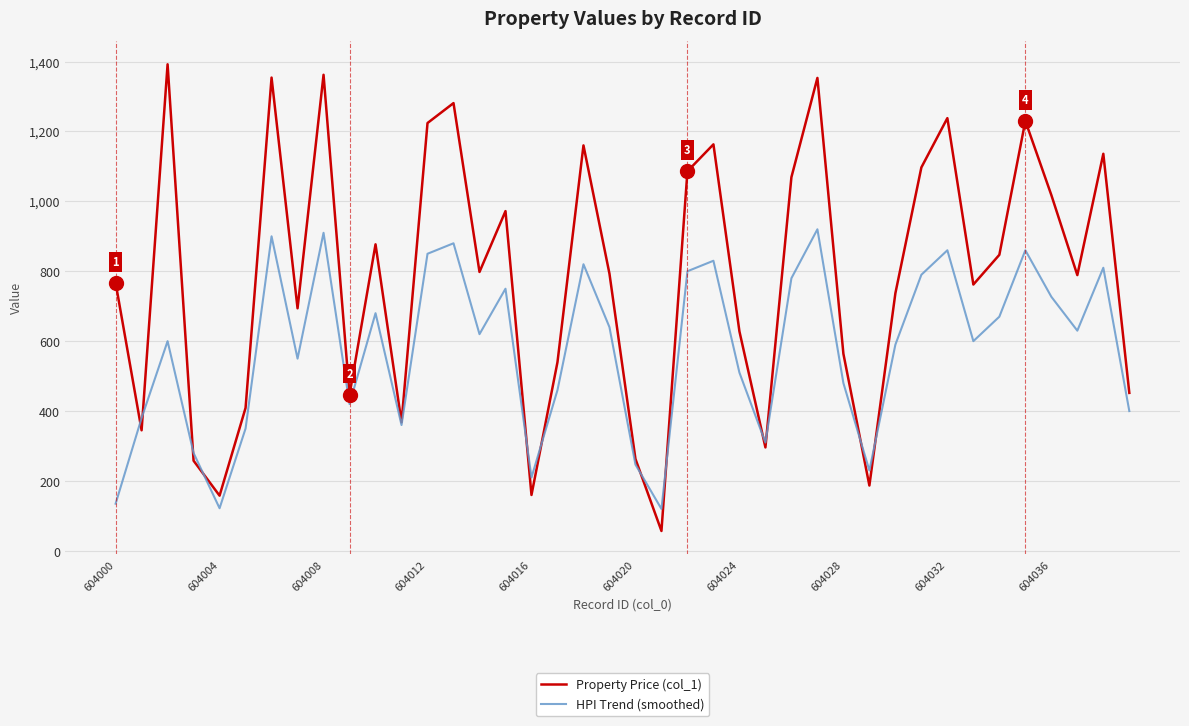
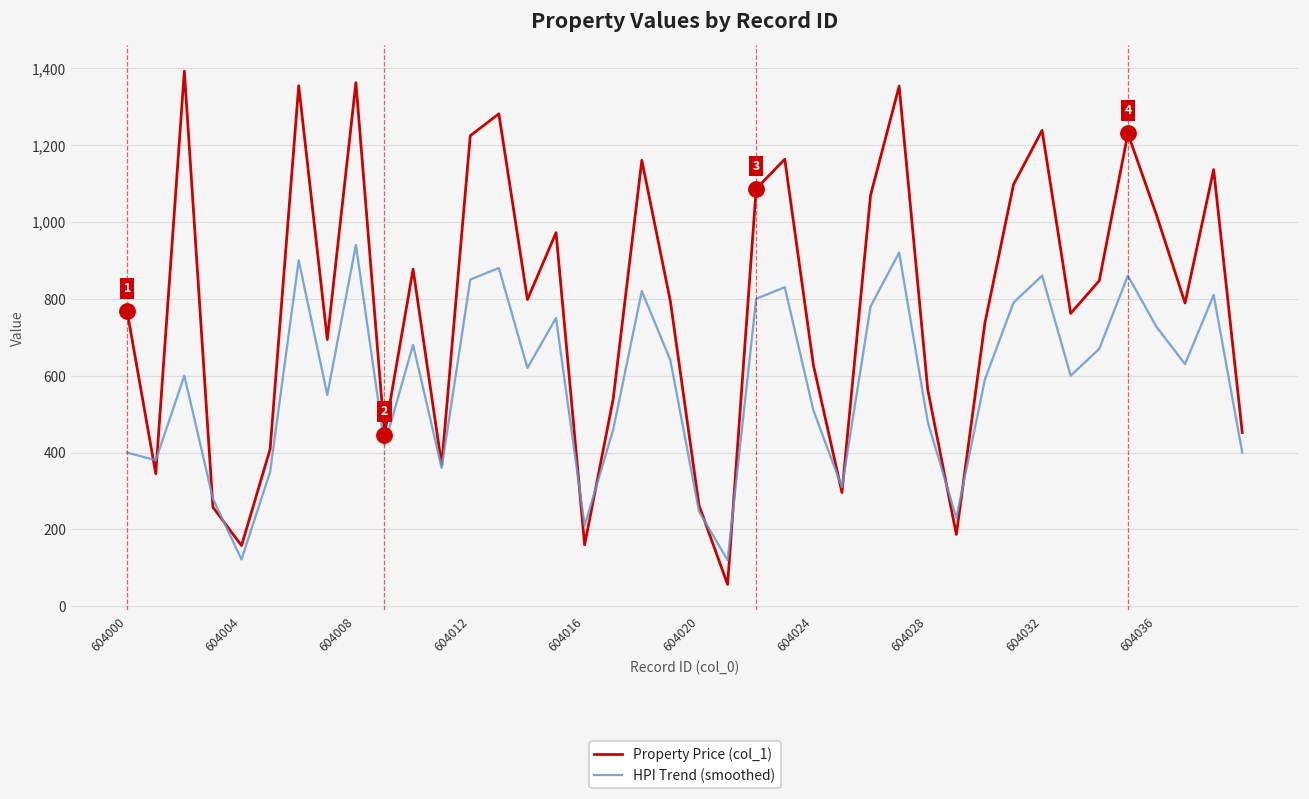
HPI Trend (smoothed), 604000: 140 -> 400
HPI Trend (smoothed), 604008: 910 -> 940
